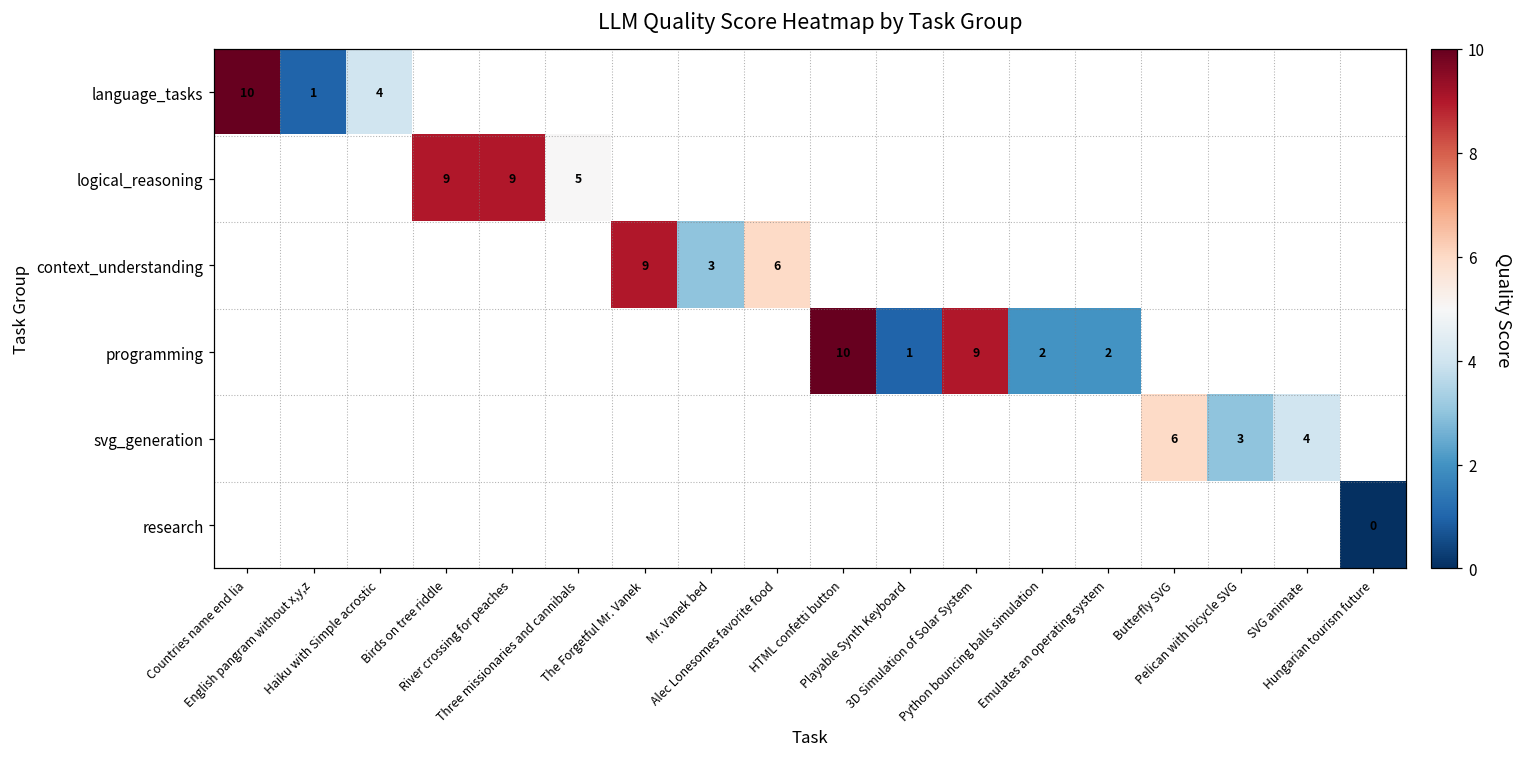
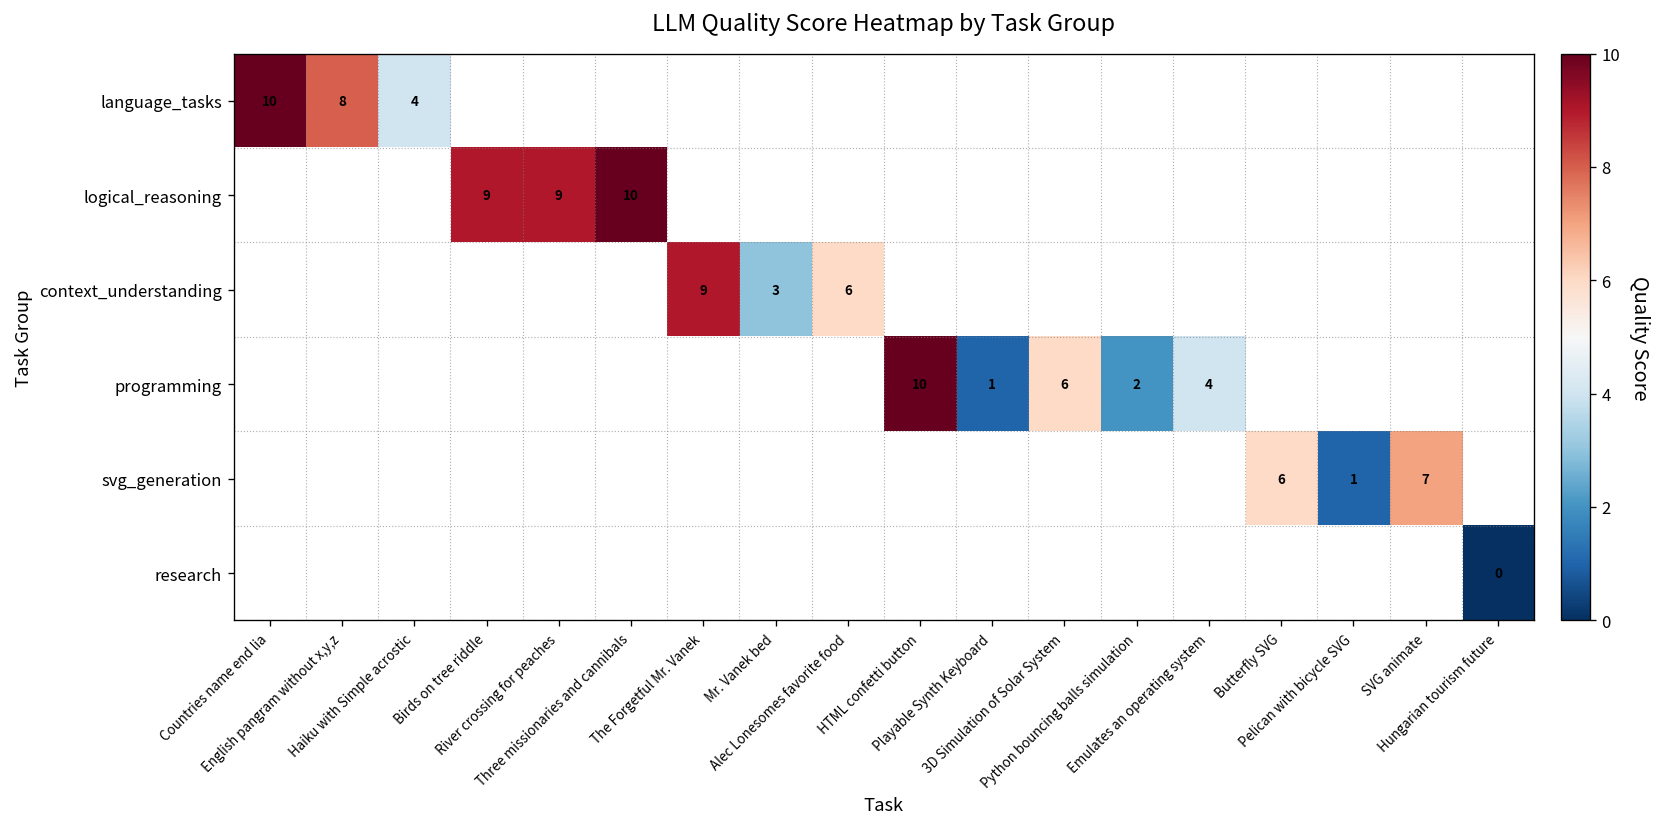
language_tasks, English pangram without x,y,z: 1 -> 8
logical_reasoning, Three missionaries and cannibals: 5 -> 10
programming, 3D Simulation of Solar System: 9 -> 6
programming, Emulates an operating system: 2 -> 4
svg_generation, Pelican with bicycle SVG: 3 -> 1
svg_generation, SVG animate: 4 -> 7
